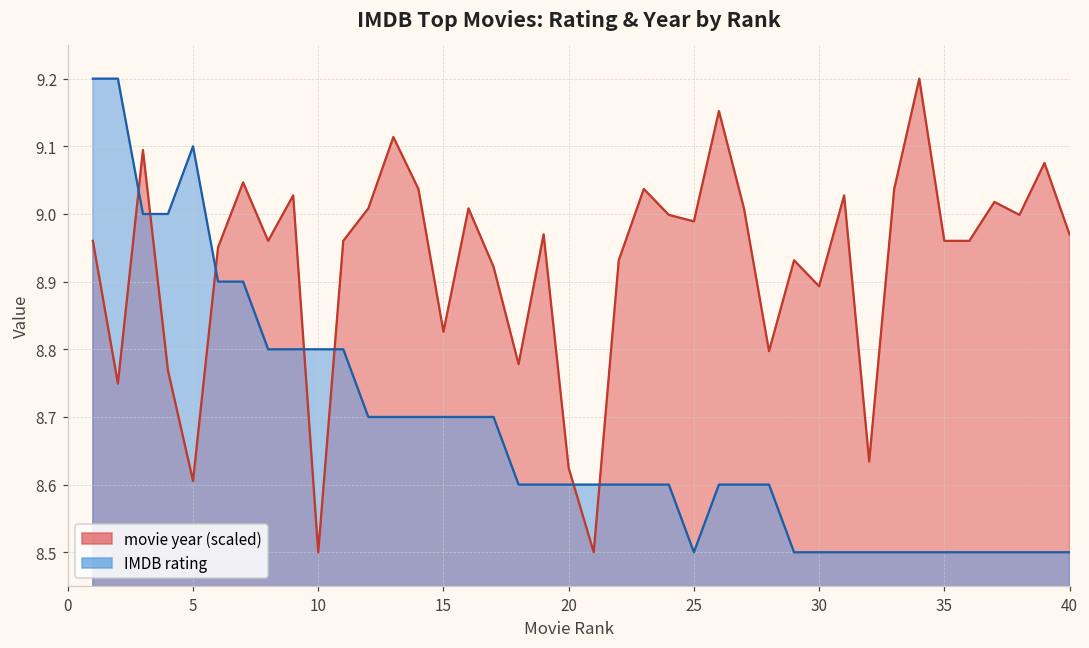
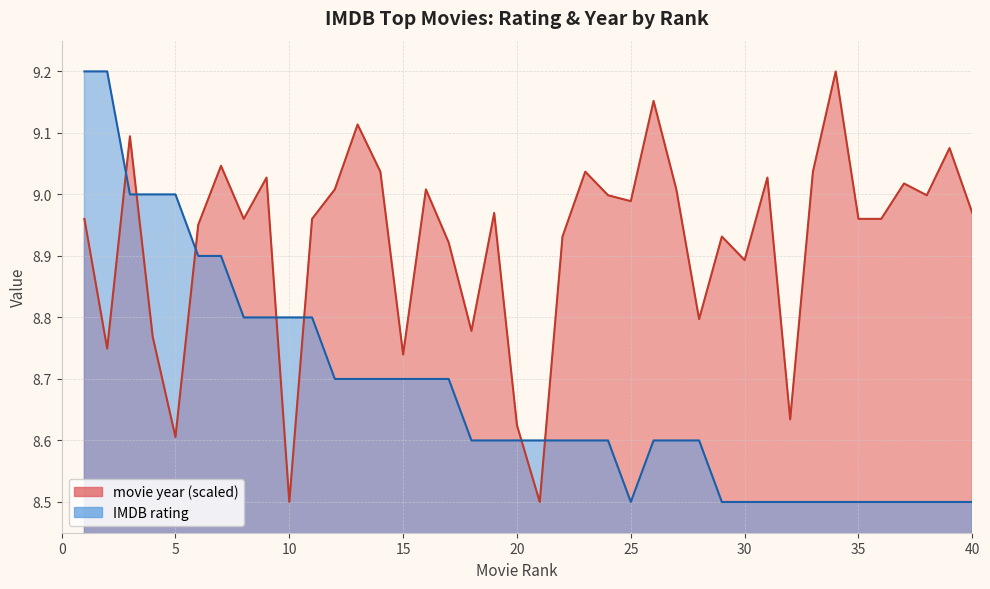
IMDB rating, 5: 9.1 -> 9.0
movie year (scaled), 15: 8.83 -> 8.74
